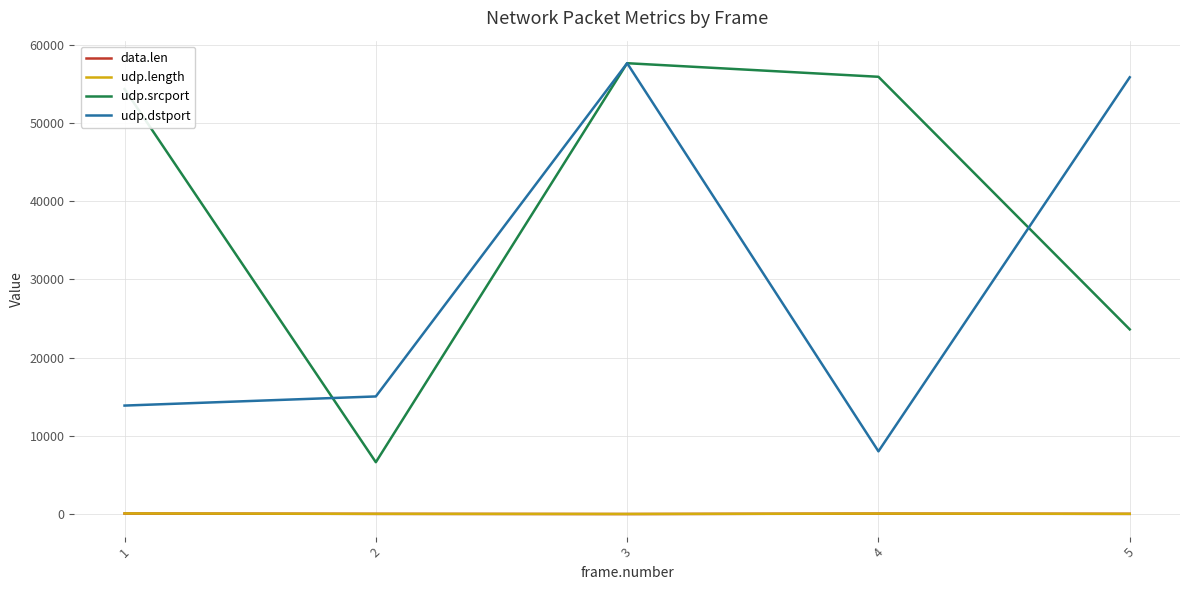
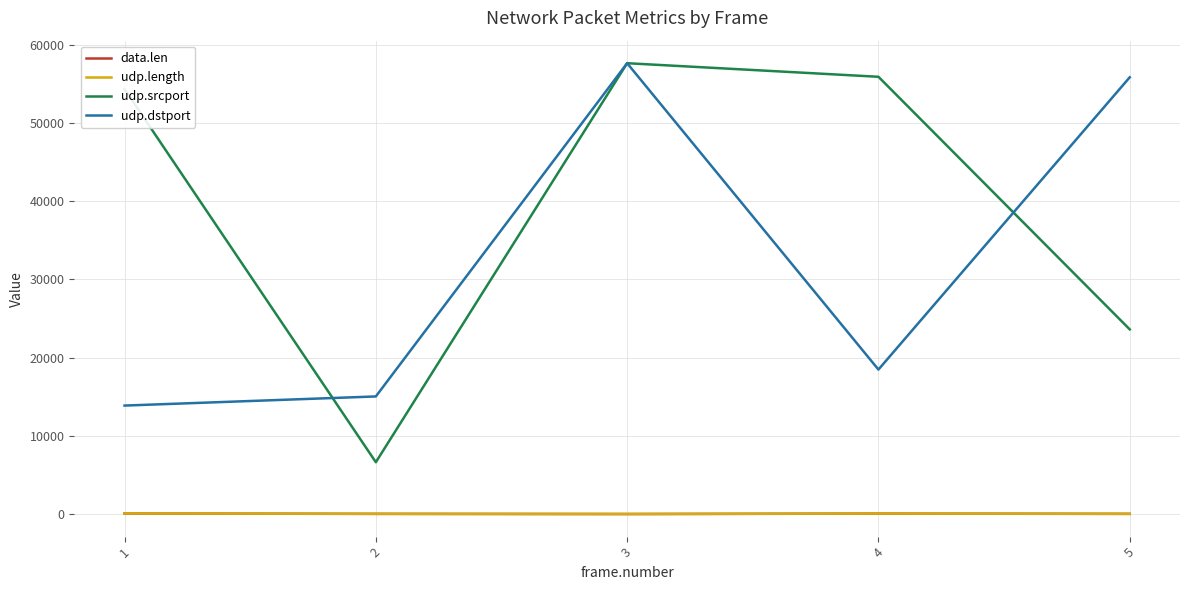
udp.dstport, 4: 8000 -> 18000
